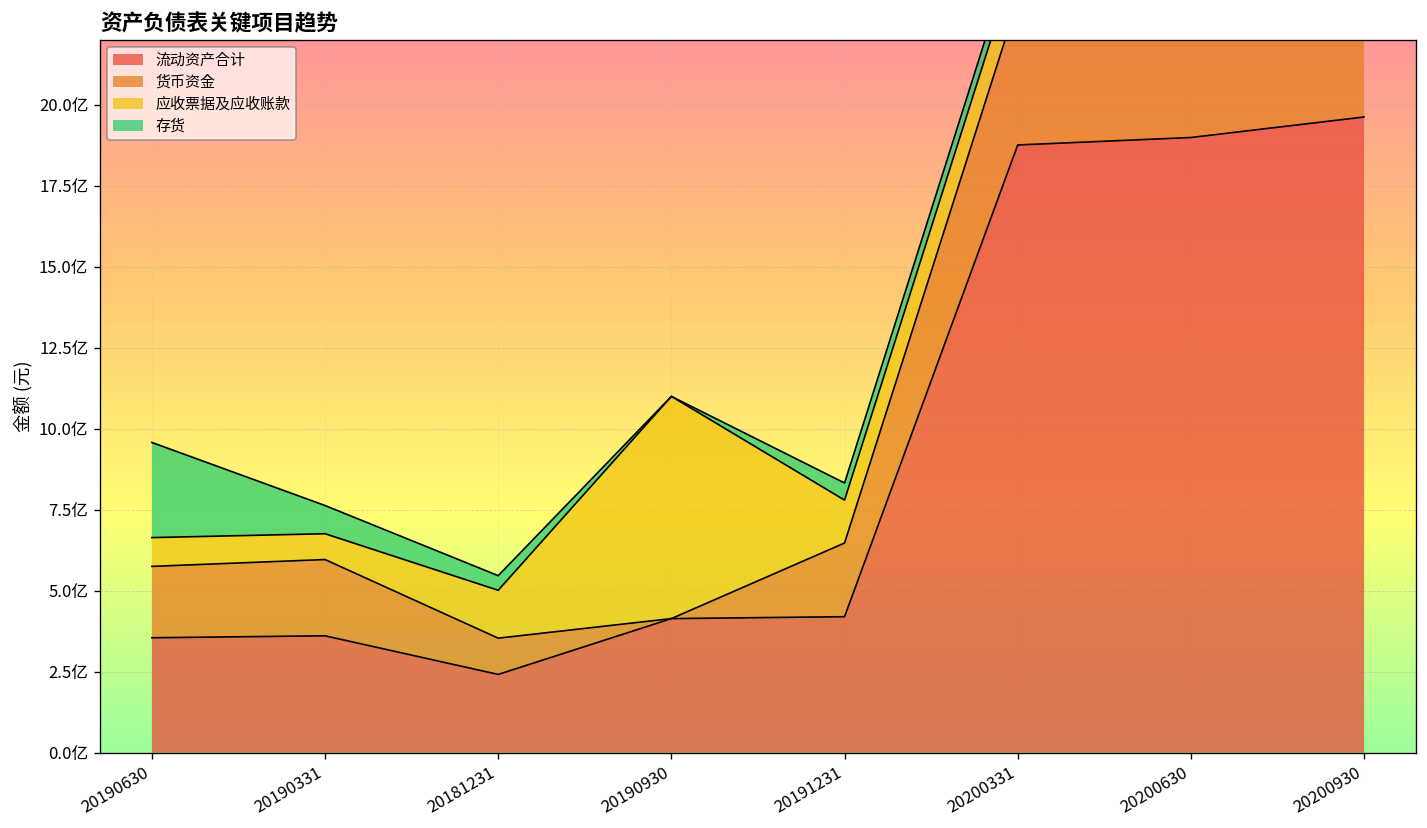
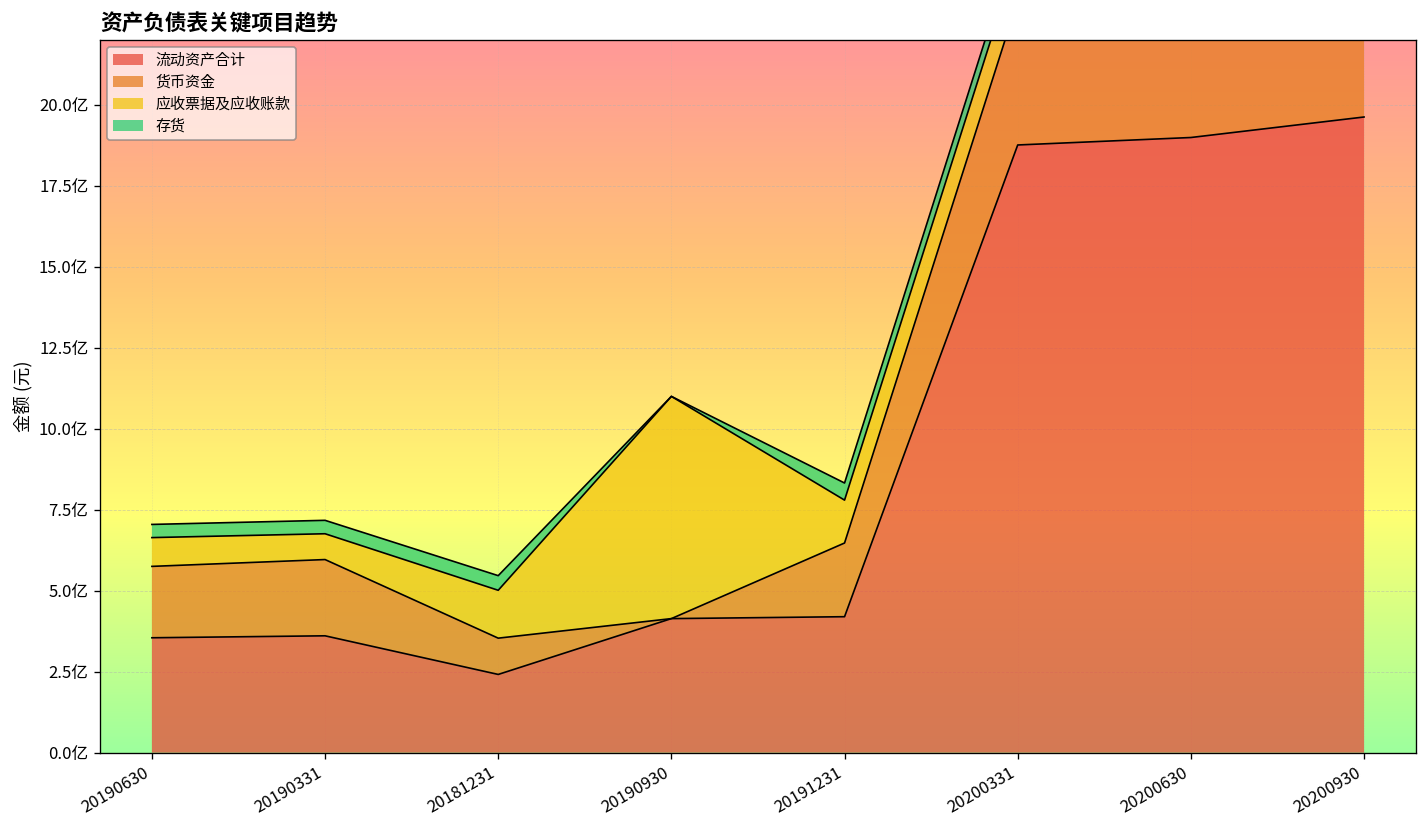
存货, 20190630: 2.9亿 -> 0.4亿
存货, 20190331: 0.9亿 -> 0.4亿
